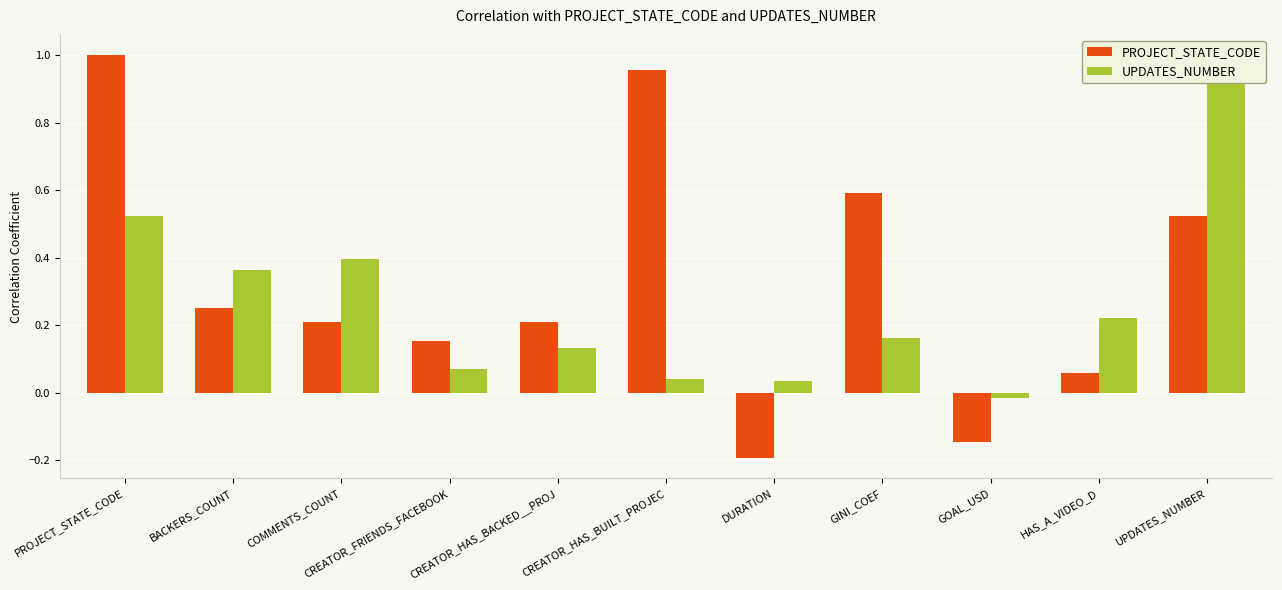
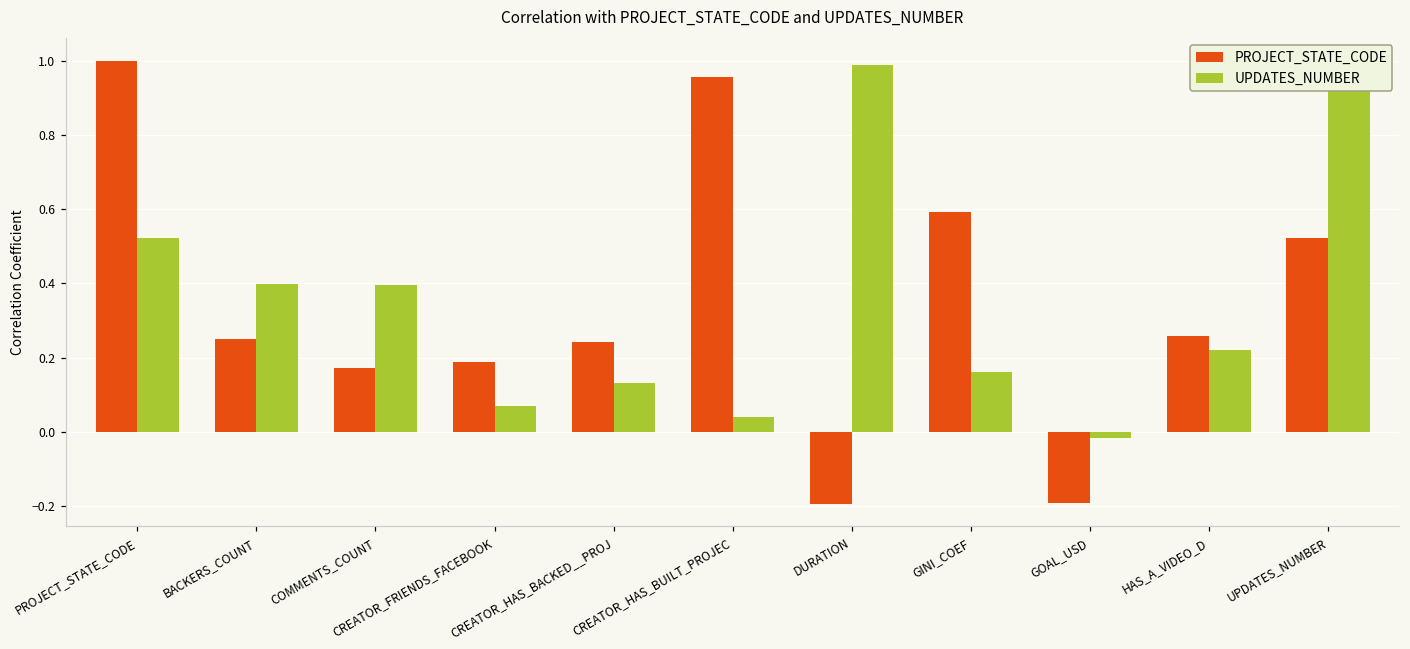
UPDATES_NUMBER, BACKERS_COUNT: 0.36 -> 0.40
PROJECT_STATE_CODE, COMMENTS_COUNT: 0.21 -> 0.17
PROJECT_STATE_CODE, CREATOR_FRIENDS_FACEBOOK: 0.15 -> 0.19
PROJECT_STATE_CODE, CREATOR_HAS_BACKED__PROJ: 0.21 -> 0.24
UPDATES_NUMBER, DURATION: 0.04 -> 0.99
PROJECT_STATE_CODE, GOAL_USD: -0.15 -> -0.19
PROJECT_STATE_CODE, HAS_A_VIDEO_D: 0.06 -> 0.26
